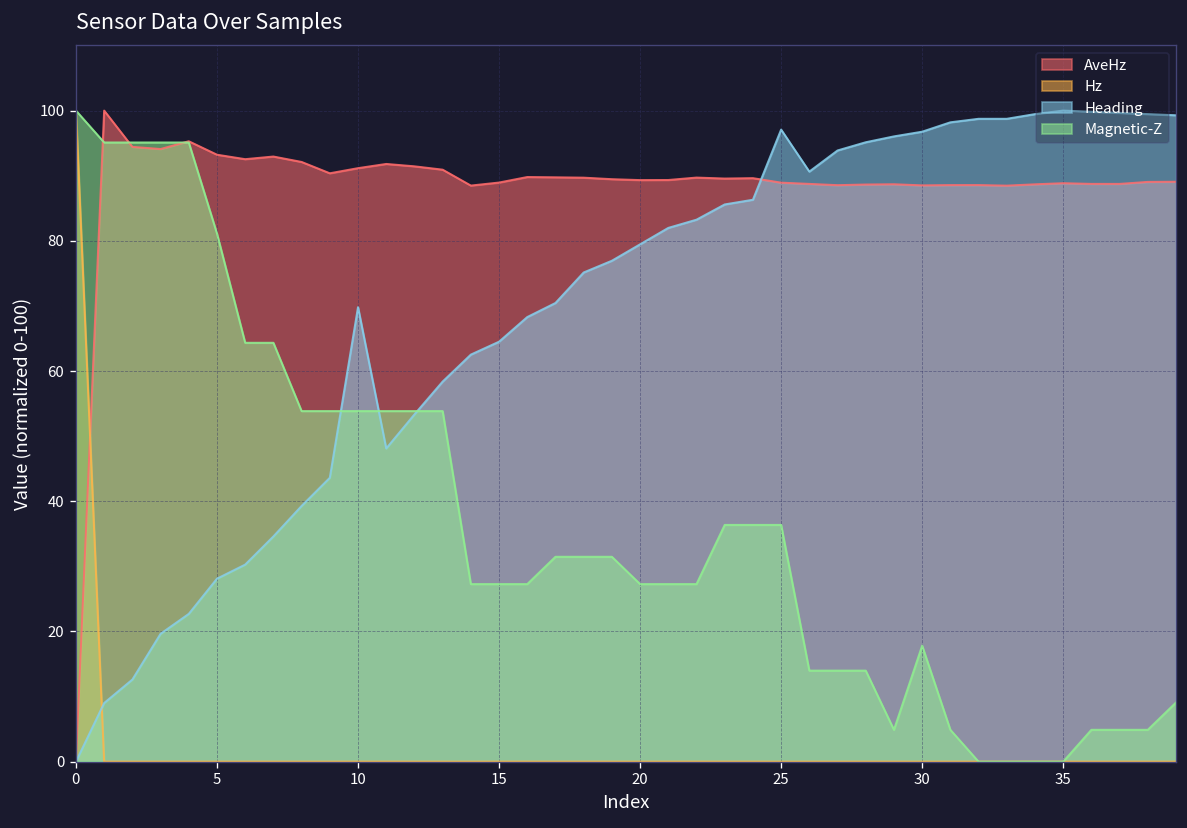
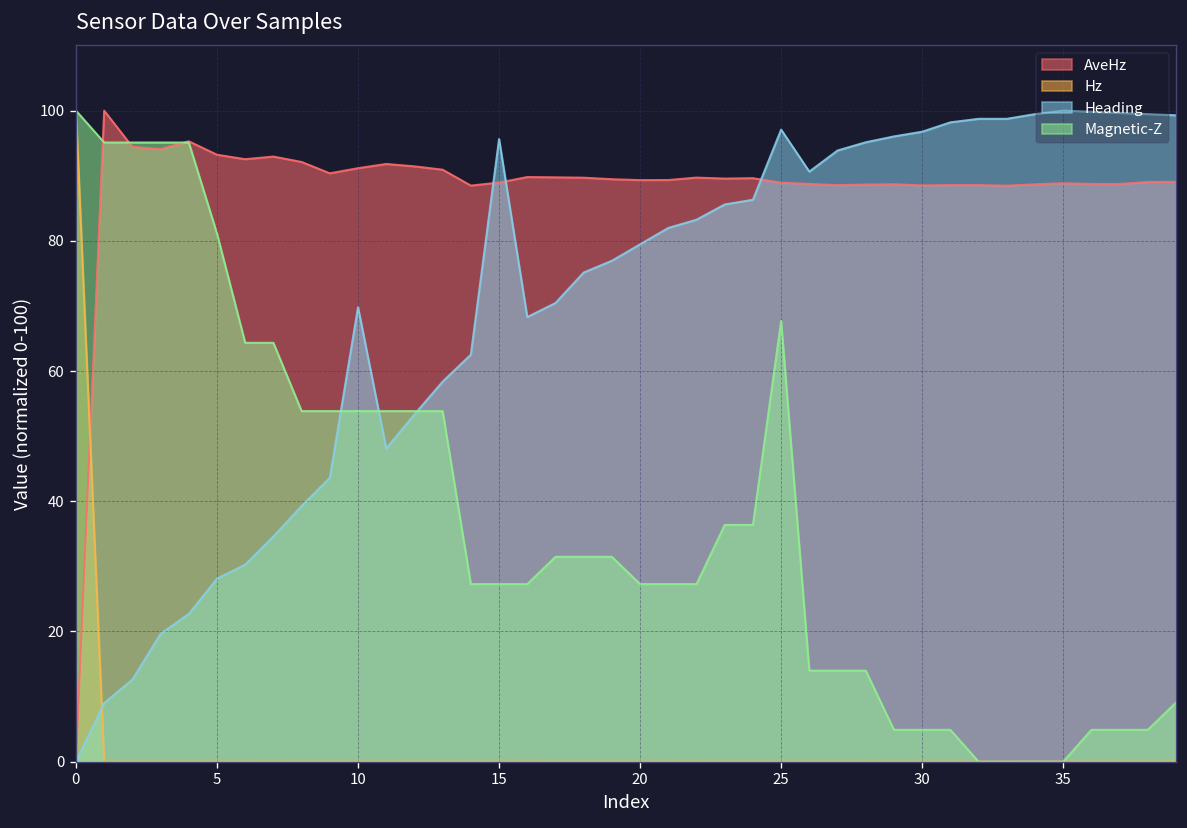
Heading, 15: 65 -> 96
Magnetic-Z, 25: 36 -> 68
Magnetic-Z, 30: 18 -> 5
